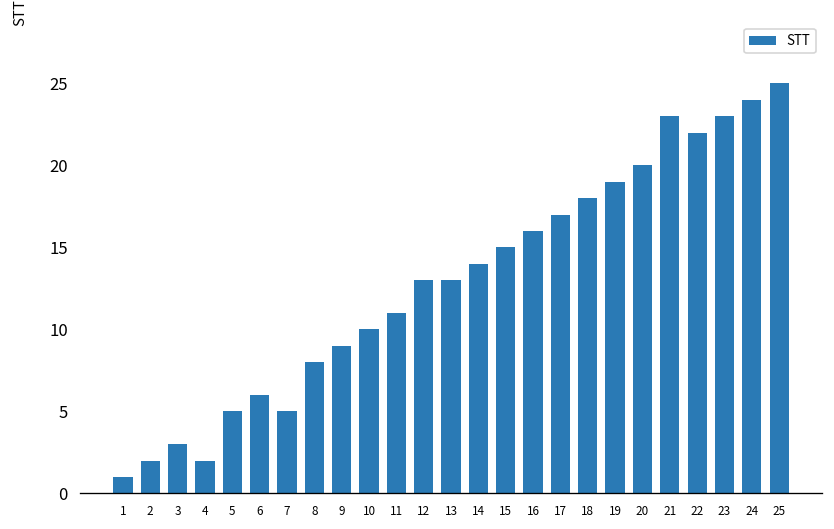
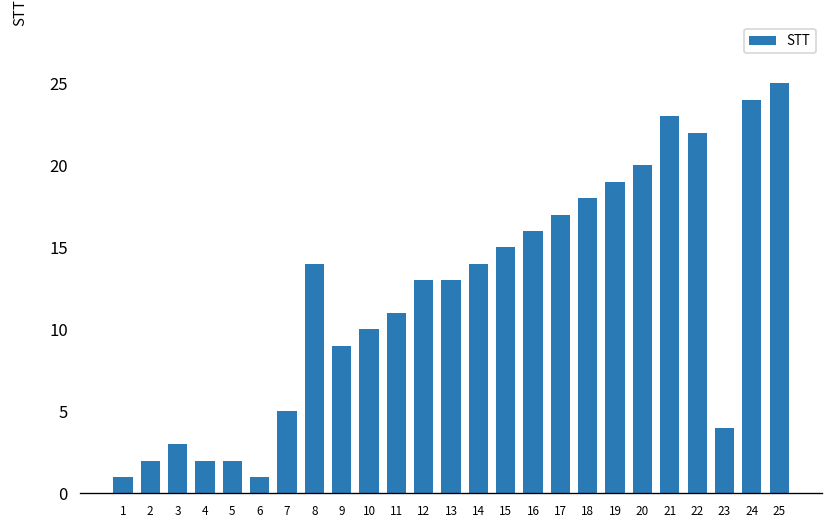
5: 5 -> 2
6: 6 -> 1
8: 8 -> 14
23: 23 -> 4
